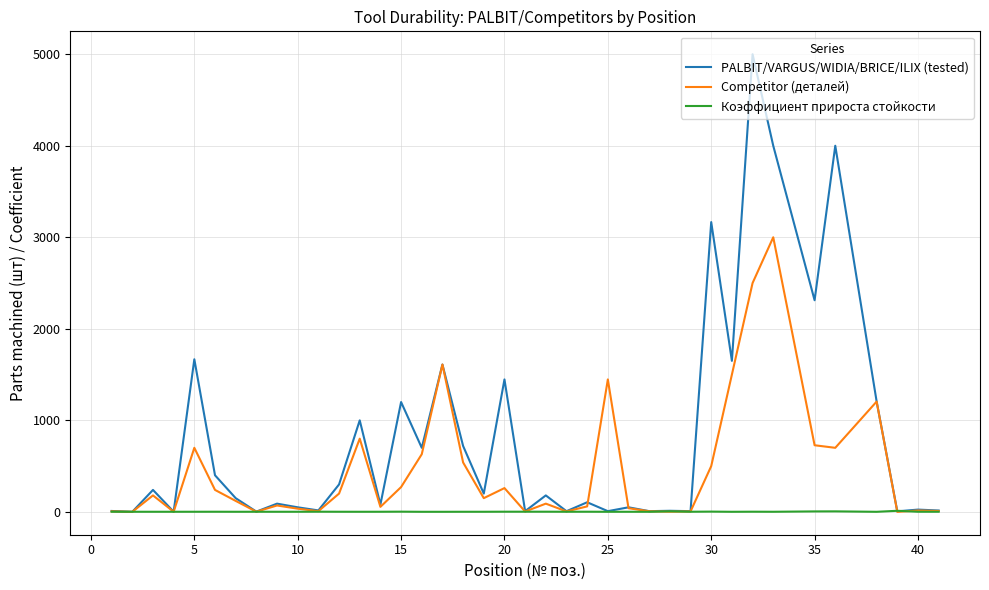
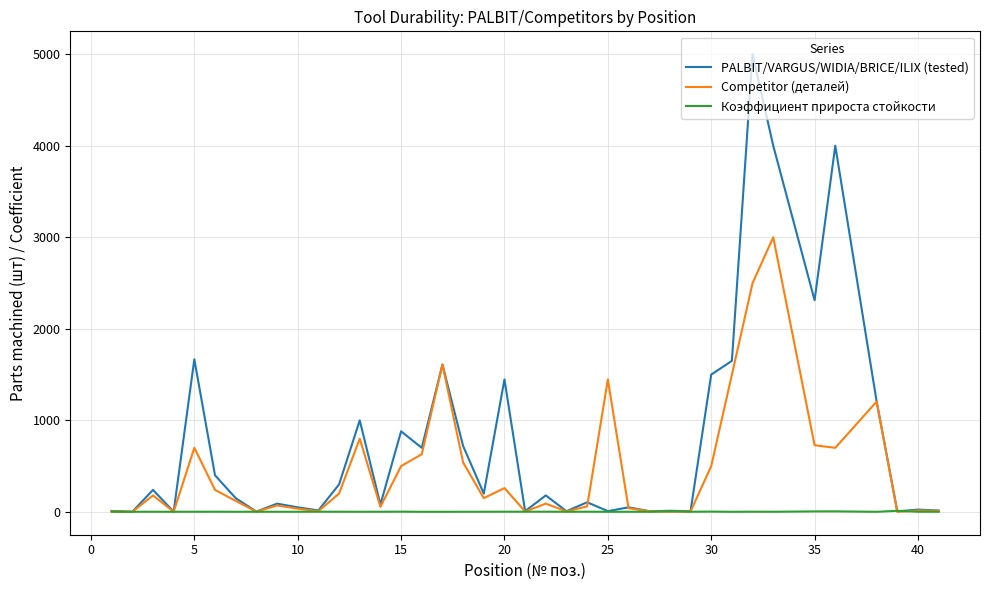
PALBIT/VARGUS/WIDIA/BRICE/ILIX (tested), 15: 1200 -> 900
Competitor (деталей), 15: 300 -> 500
PALBIT/VARGUS/WIDIA/BRICE/ILIX (tested), 30: 3200 -> 1500
